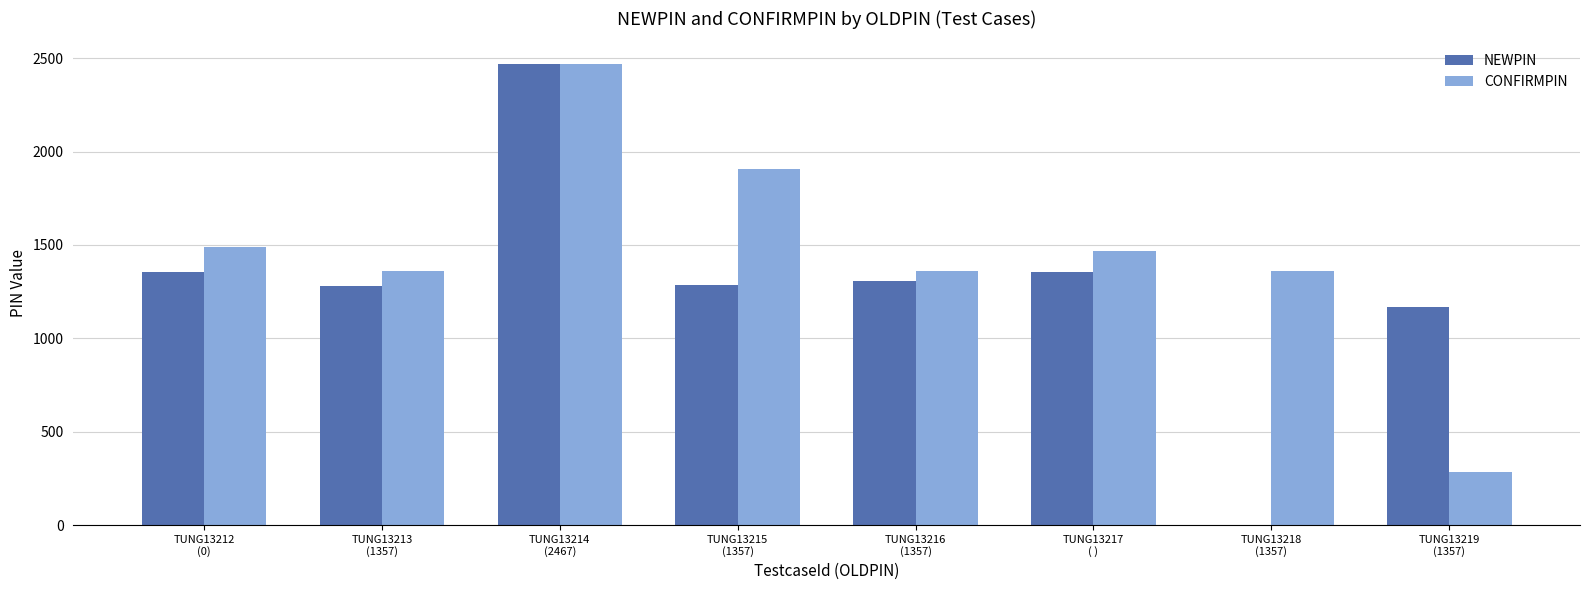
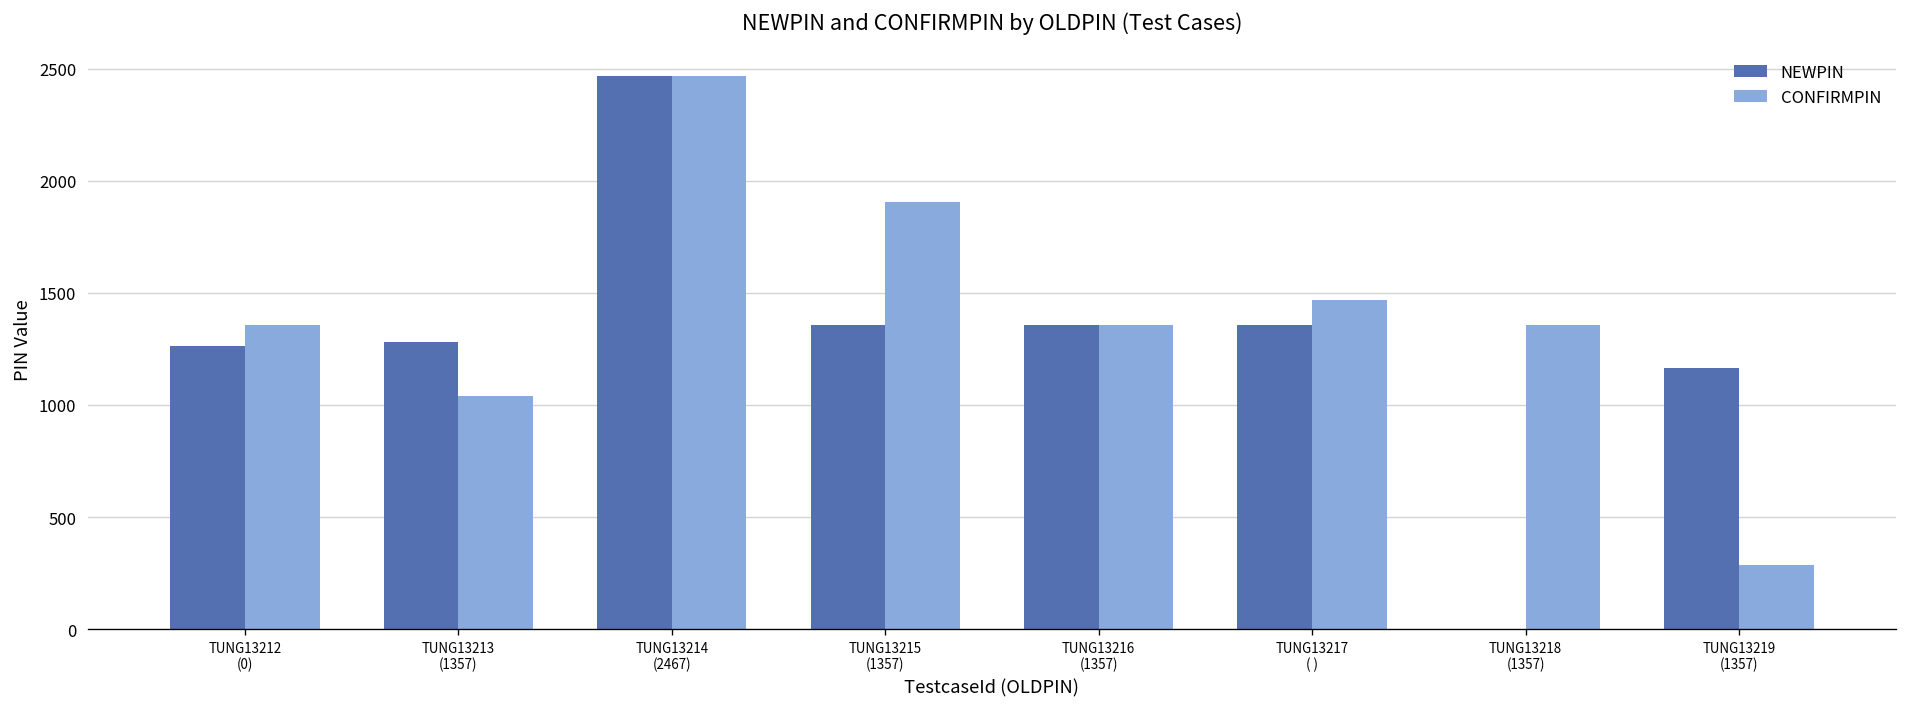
NEWPIN, TUNG13212 (0): 1360 -> 1260
CONFIRMPIN, TUNG13212 (0): 1490 -> 1360
CONFIRMPIN, TUNG13213 (1357): 1360 -> 1040
NEWPIN, TUNG13215 (1357): 1290 -> 1360
NEWPIN, TUNG13216 (1357): 1310 -> 1360
